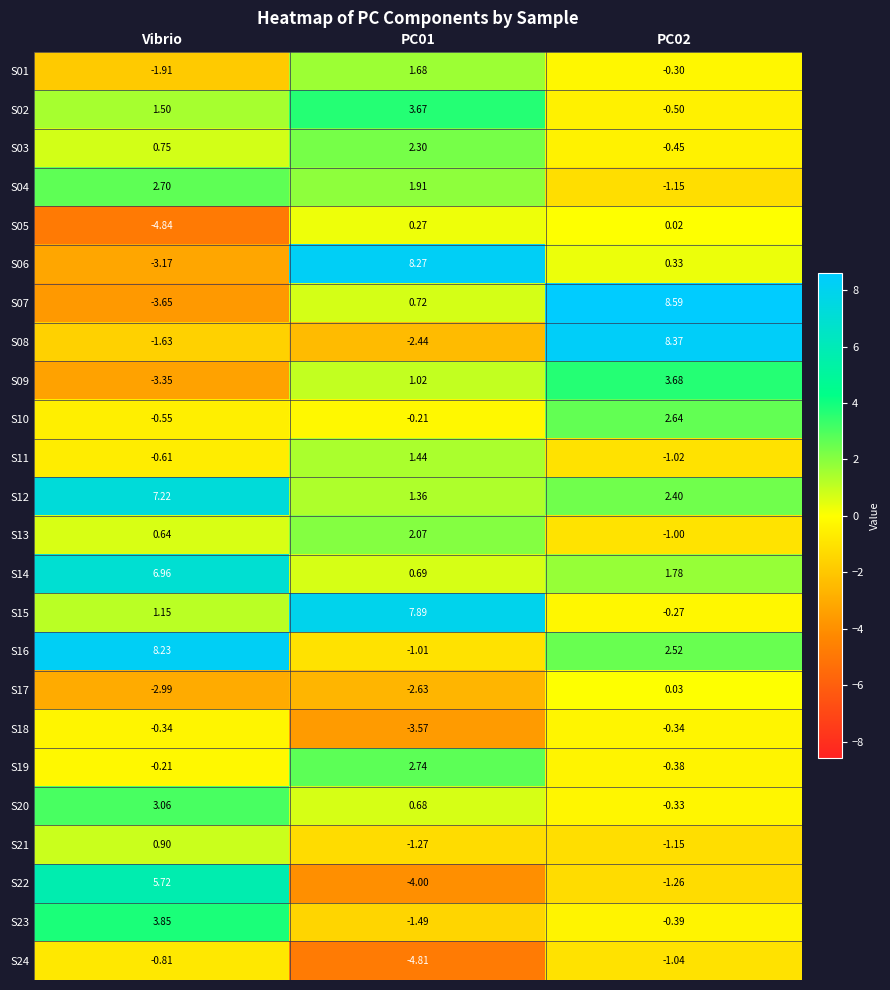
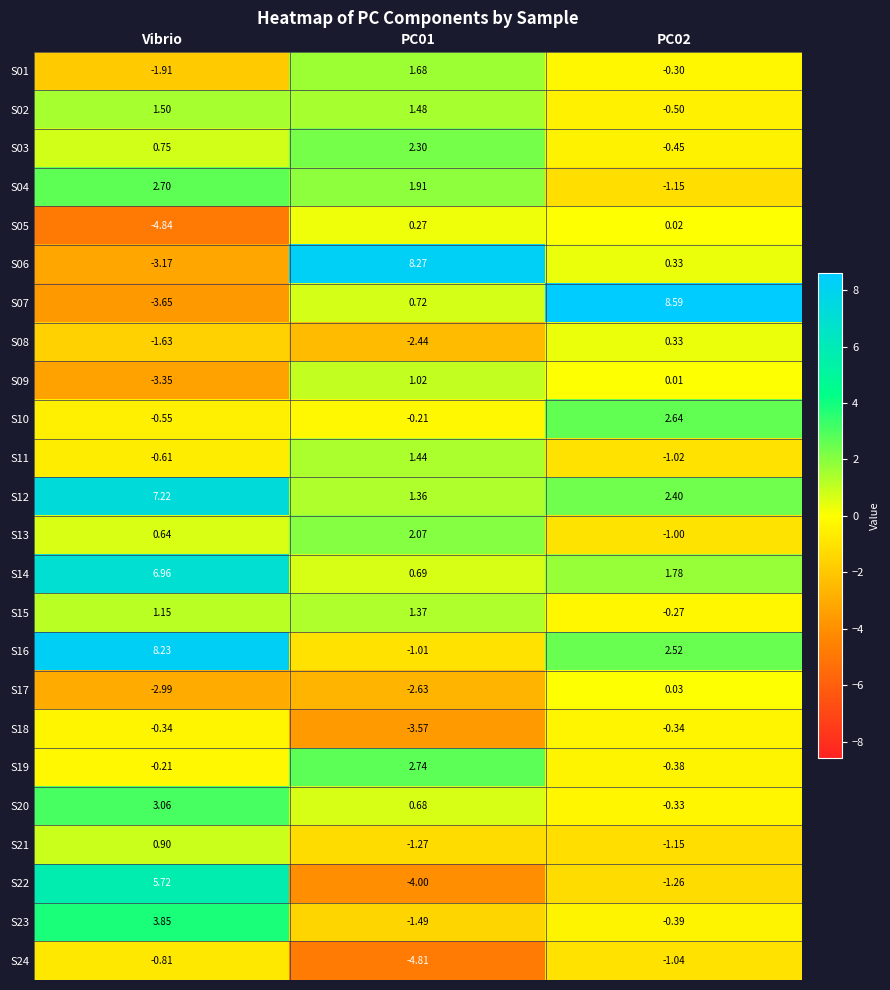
S02, PC01: 3.67 -> 1.48
S08, PC02: 8.37 -> 0.33
S09, PC02: 3.68 -> 0.01
S15, PC01: 7.89 -> 1.37
